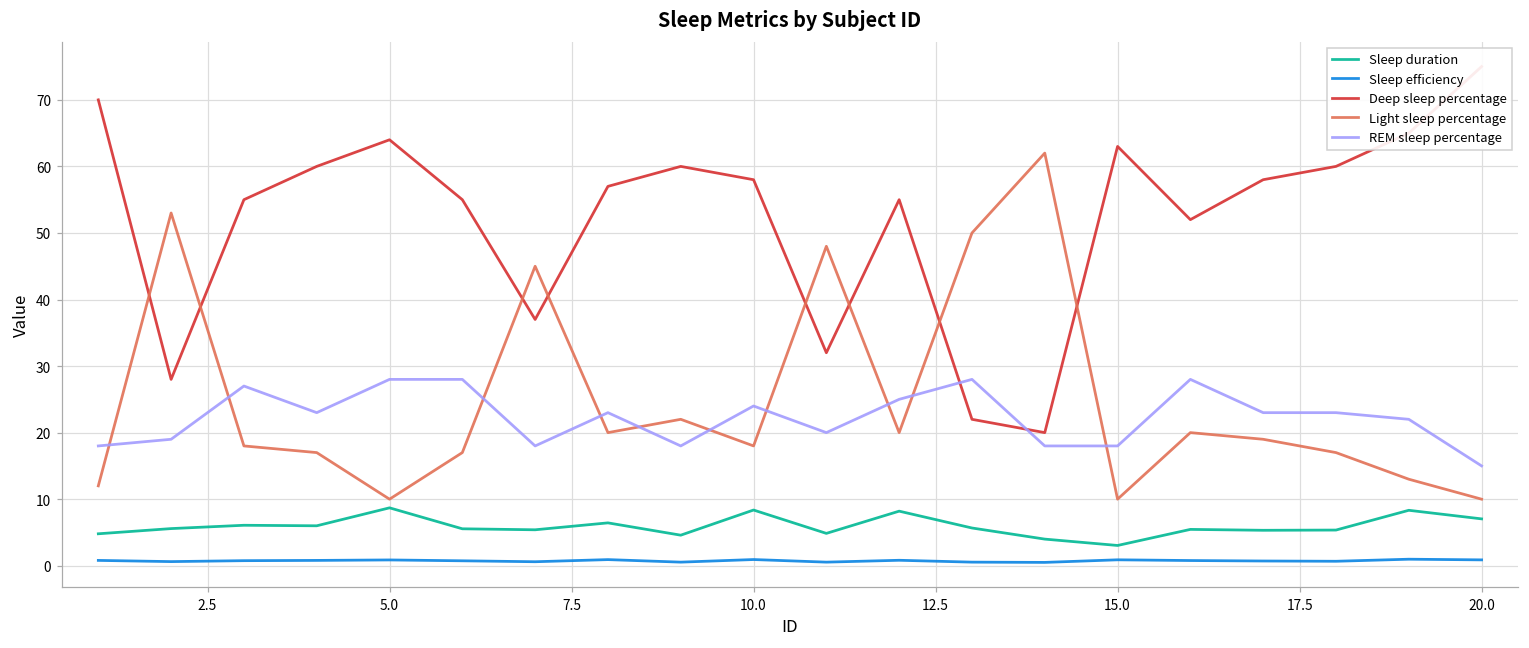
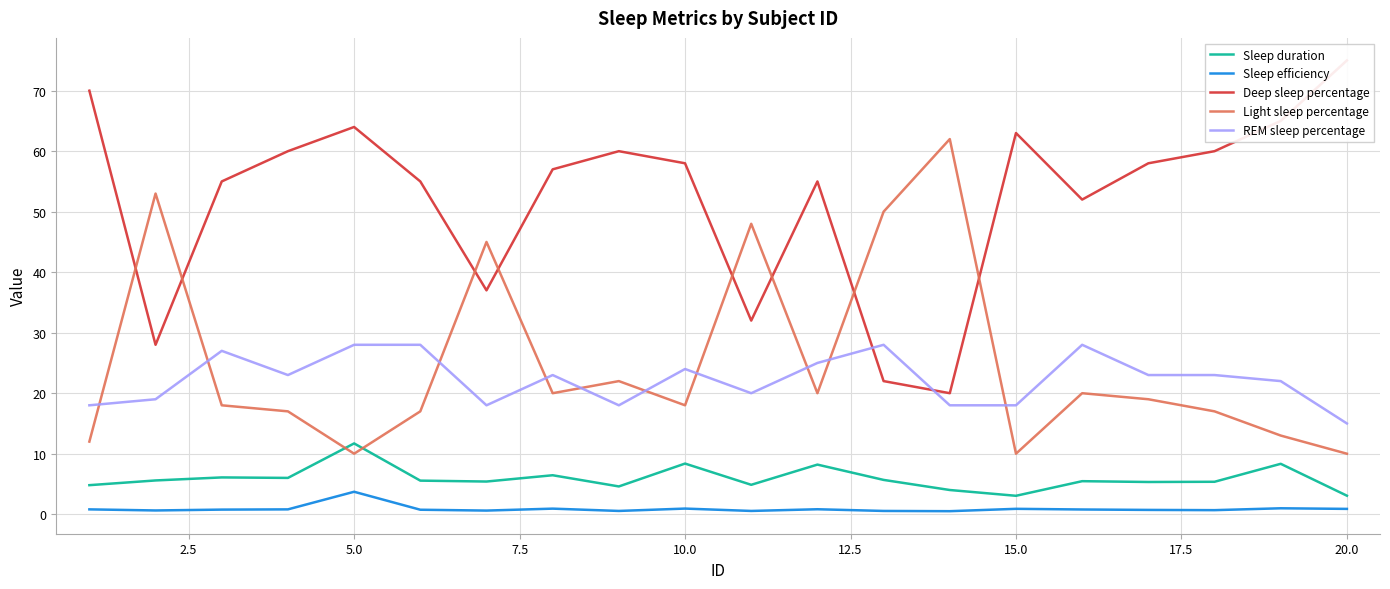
Sleep duration, 5.0: 9 -> 12
Sleep efficiency, 5.0: 1 -> 4
Sleep duration, 20.0: 7 -> 3
